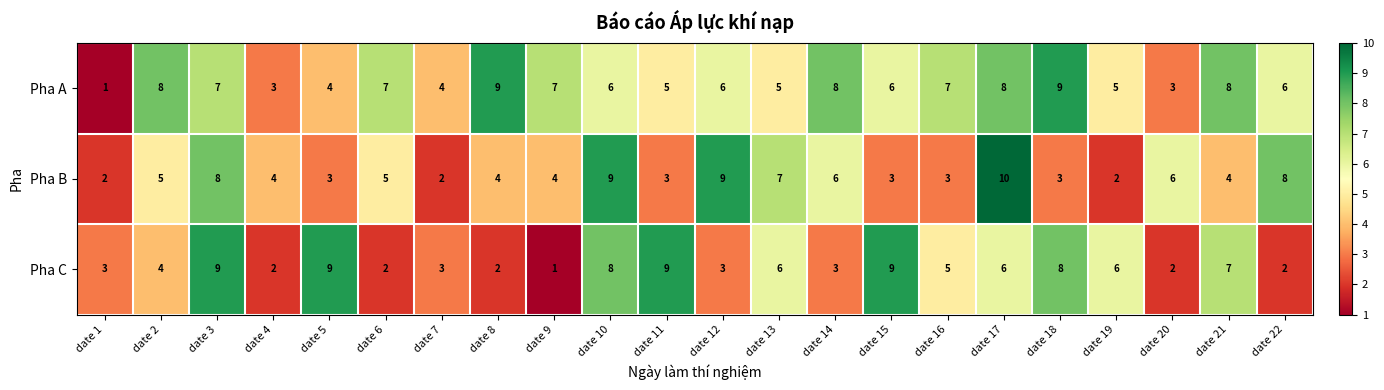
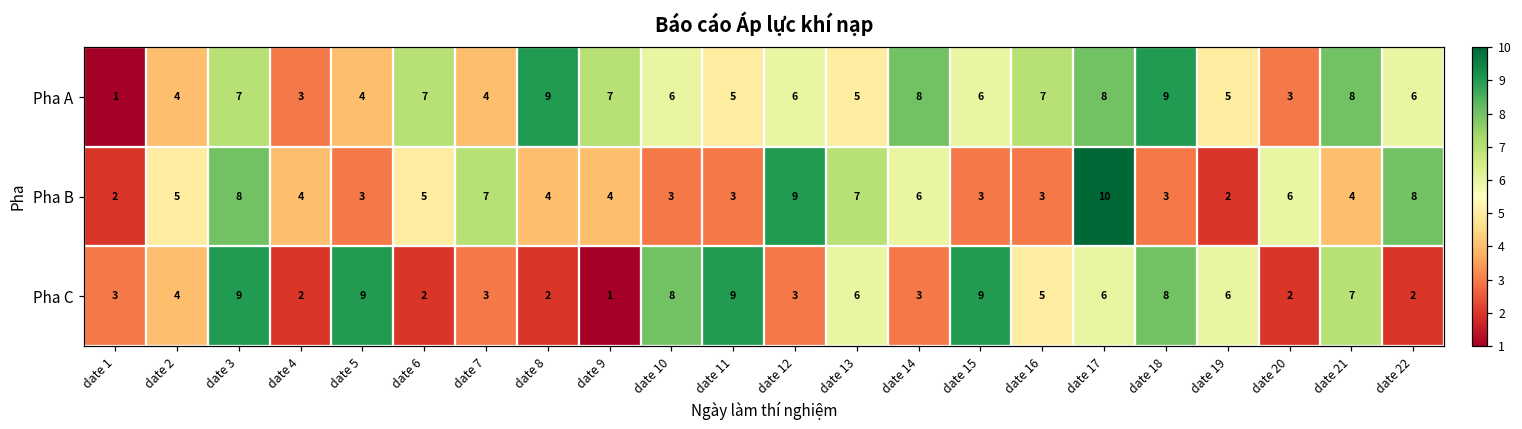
Pha A, date 2: 8 -> 4
Pha B, date 7: 2 -> 7
Pha B, date 10: 9 -> 3
